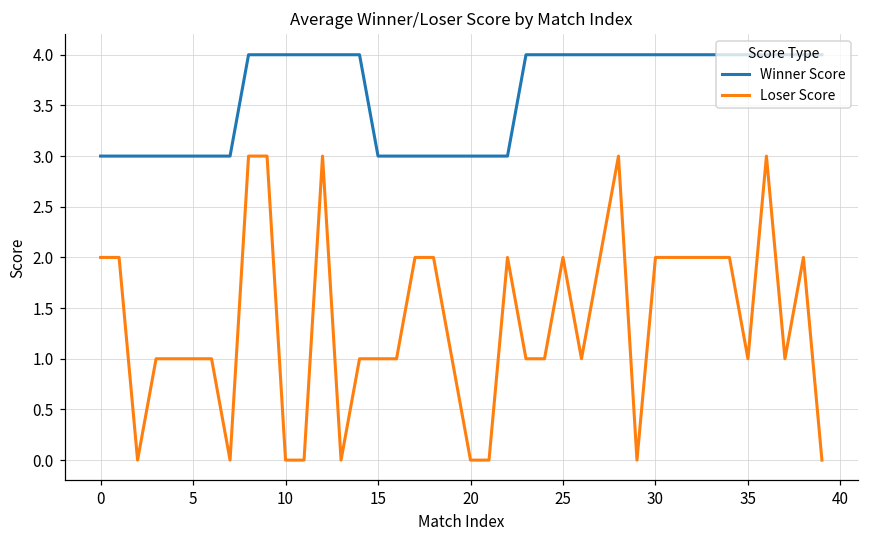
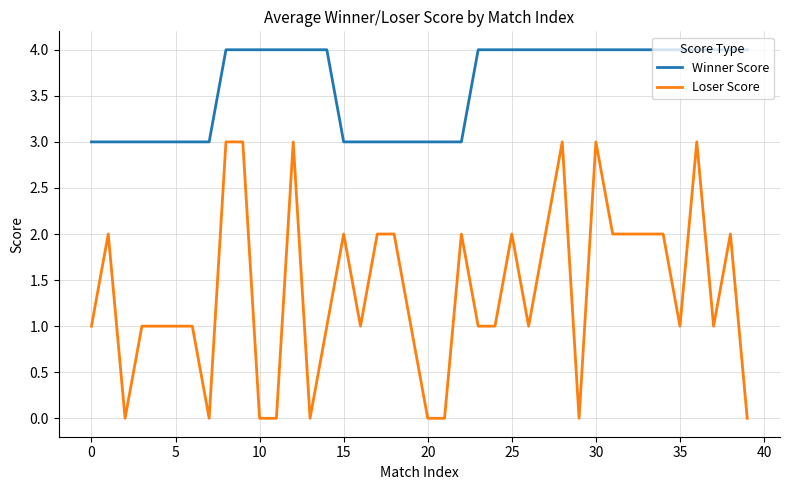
Loser Score, 0: 2 -> 1
Loser Score, 15: 1 -> 2
Loser Score, 30: 2 -> 3
